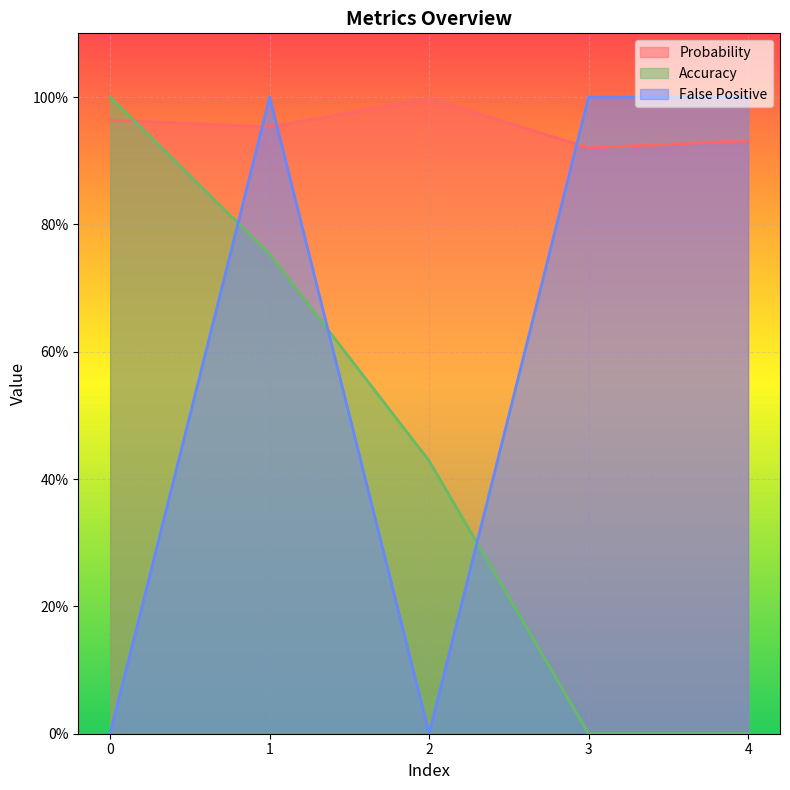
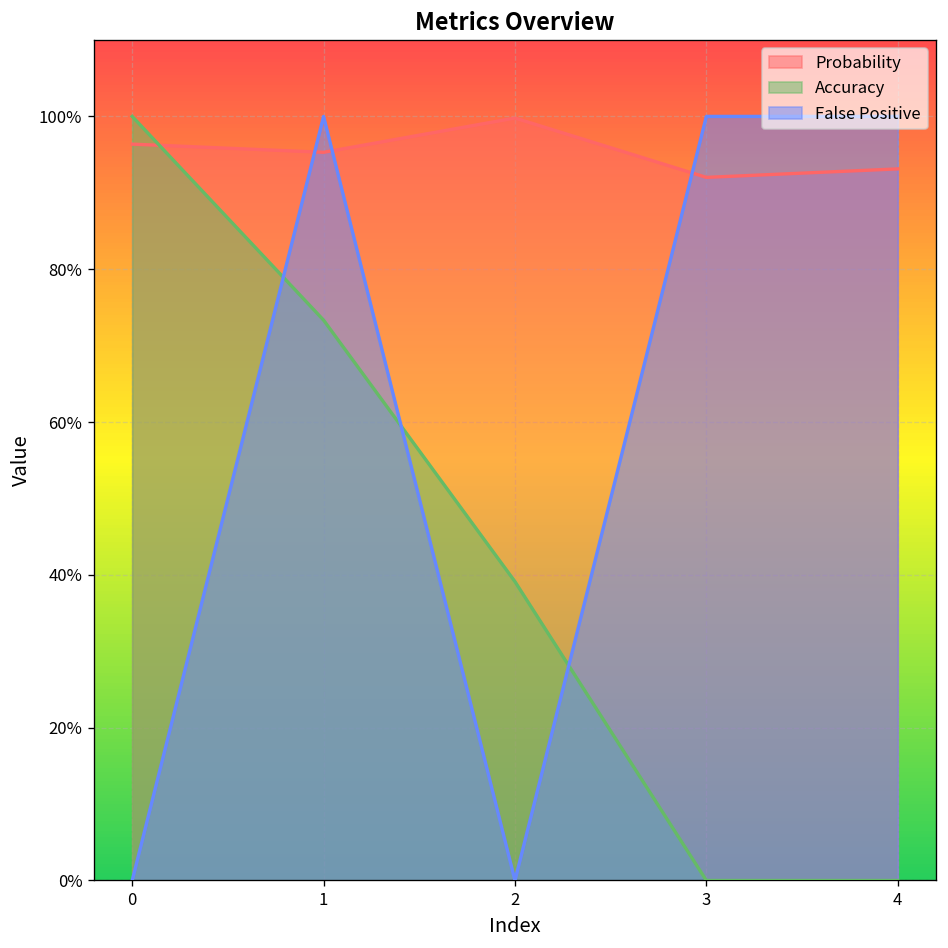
Accuracy, 1: 75% -> 73%
Accuracy, 2: 43% -> 39%
